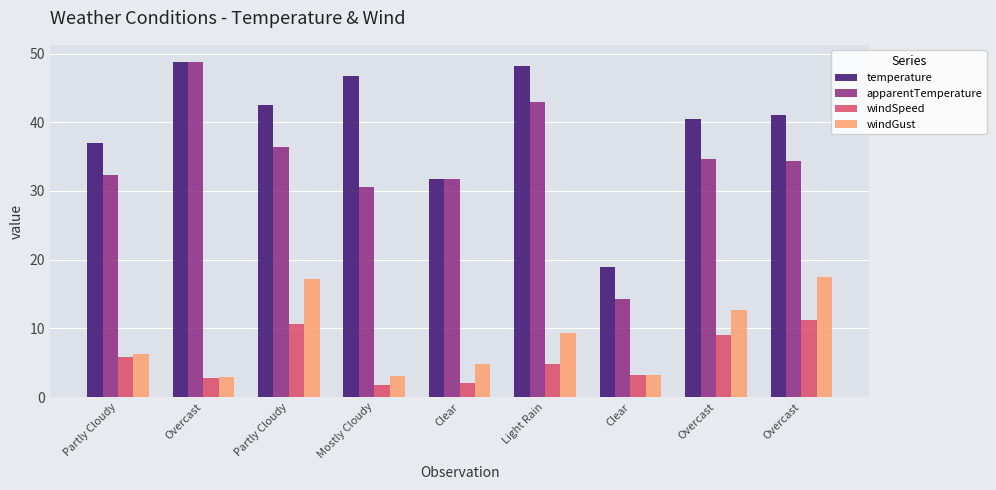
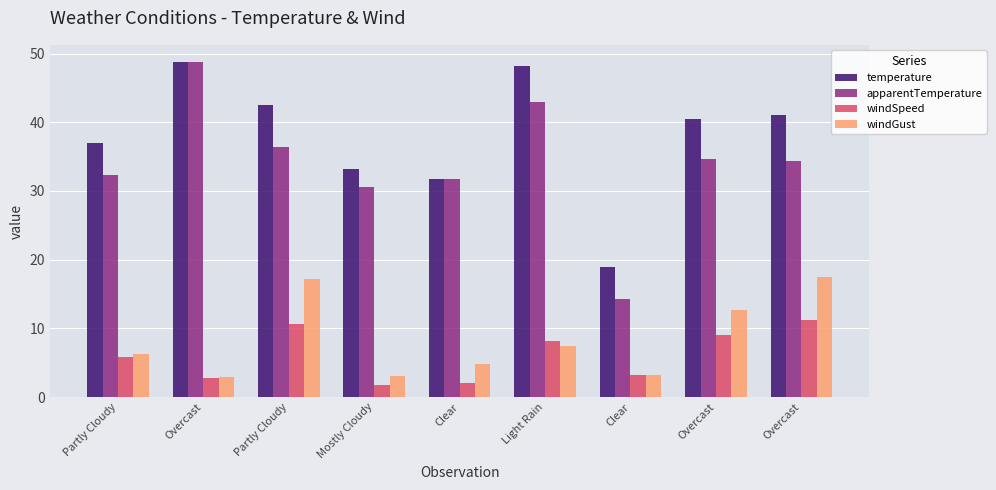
temperature, Mostly Cloudy: 47 -> 33
windSpeed, Light Rain: 5 -> 8
windGust, Light Rain: 9 -> 7
